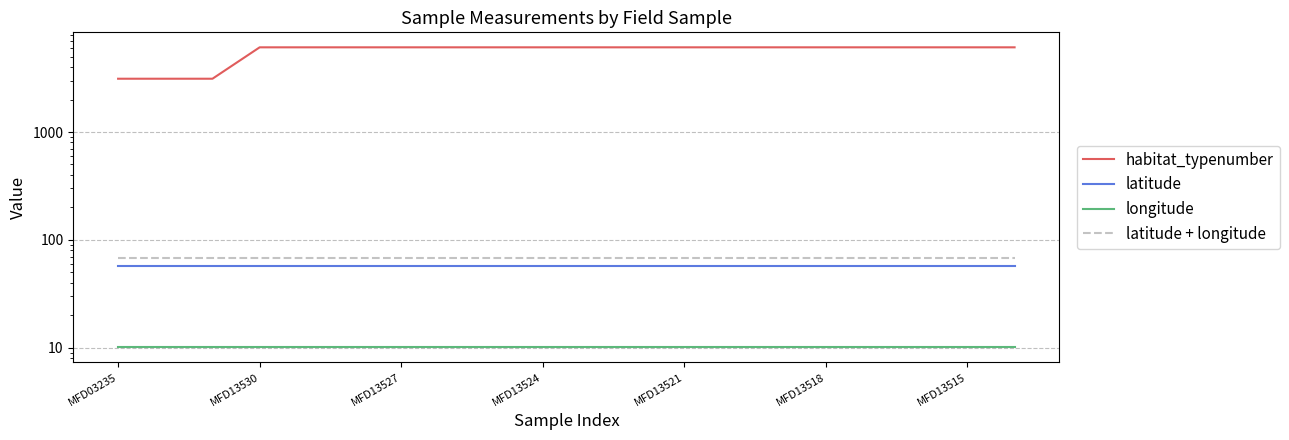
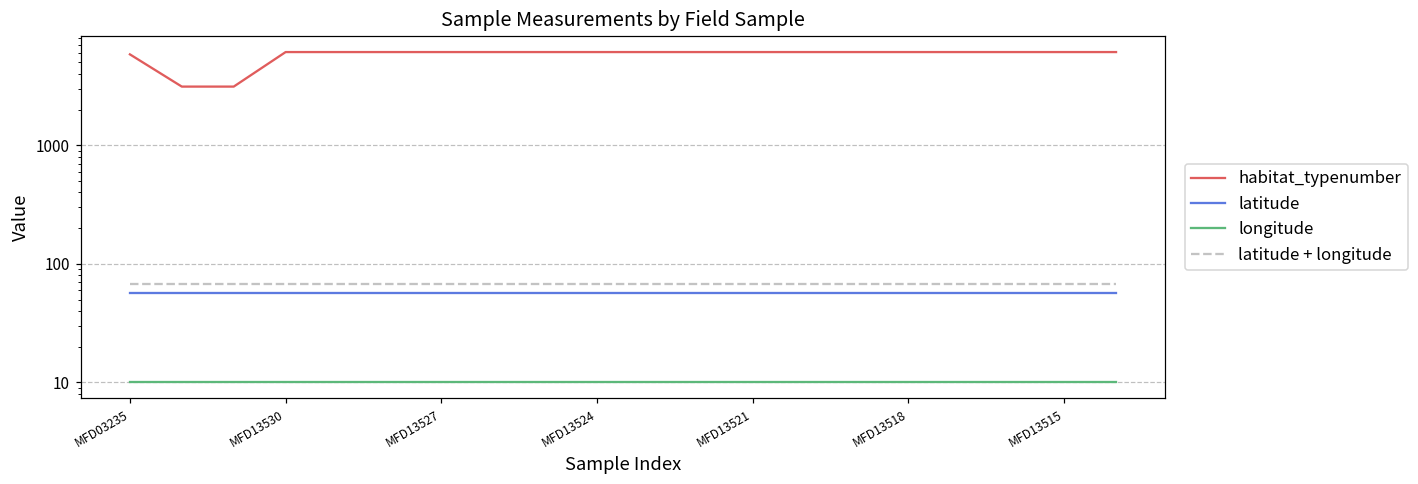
habitat_typenumber, MFD03235: 3100 -> 6000
